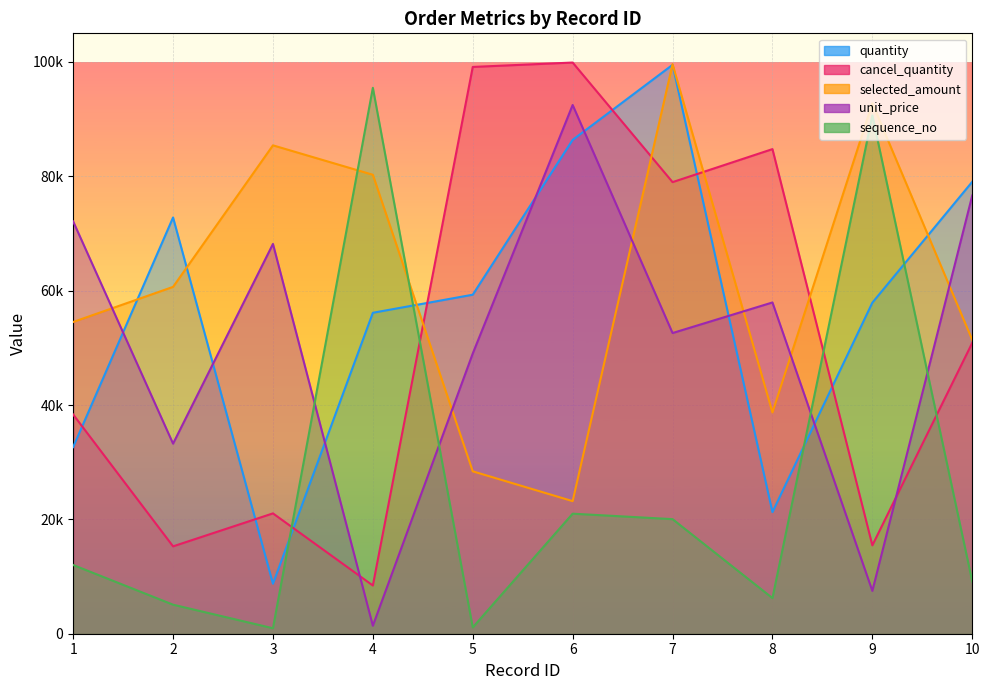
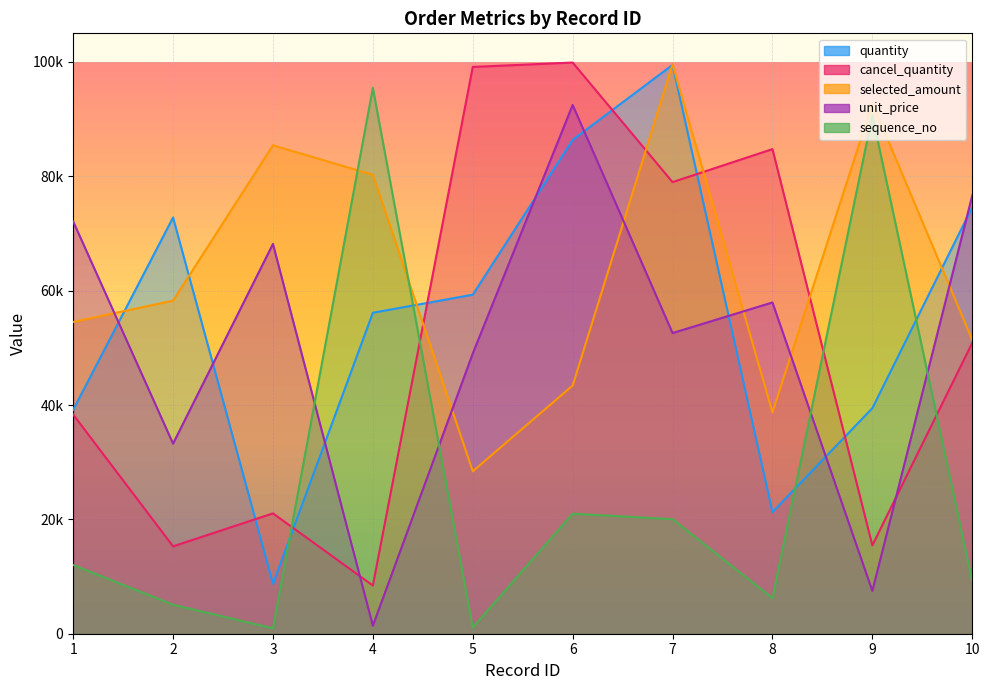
quantity, 1: 33000 -> 39000
selected_amount, 2: 61000 -> 58000
selected_amount, 6: 23000 -> 43000
quantity, 9: 58000 -> 39000
quantity, 10: 79000 -> 75000
